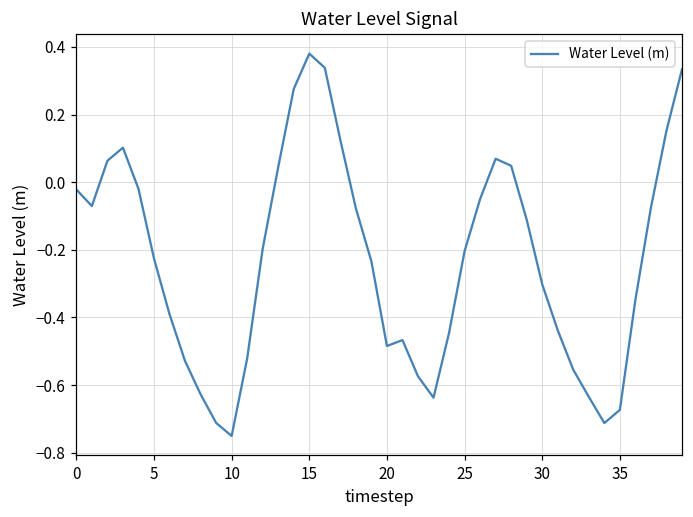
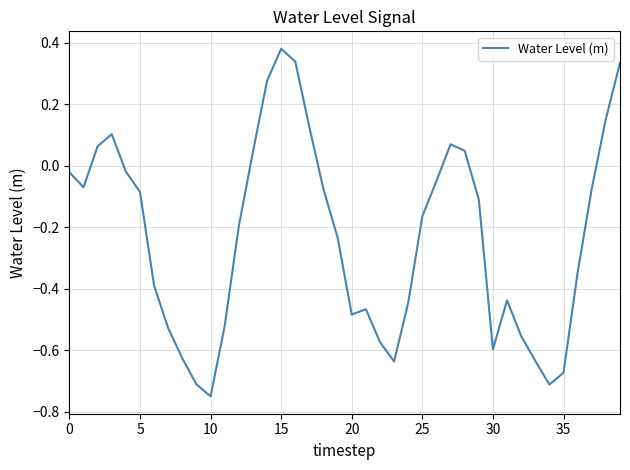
5: -0.23 -> -0.09
25: -0.20 -> -0.16
30: -0.30 -> -0.60
